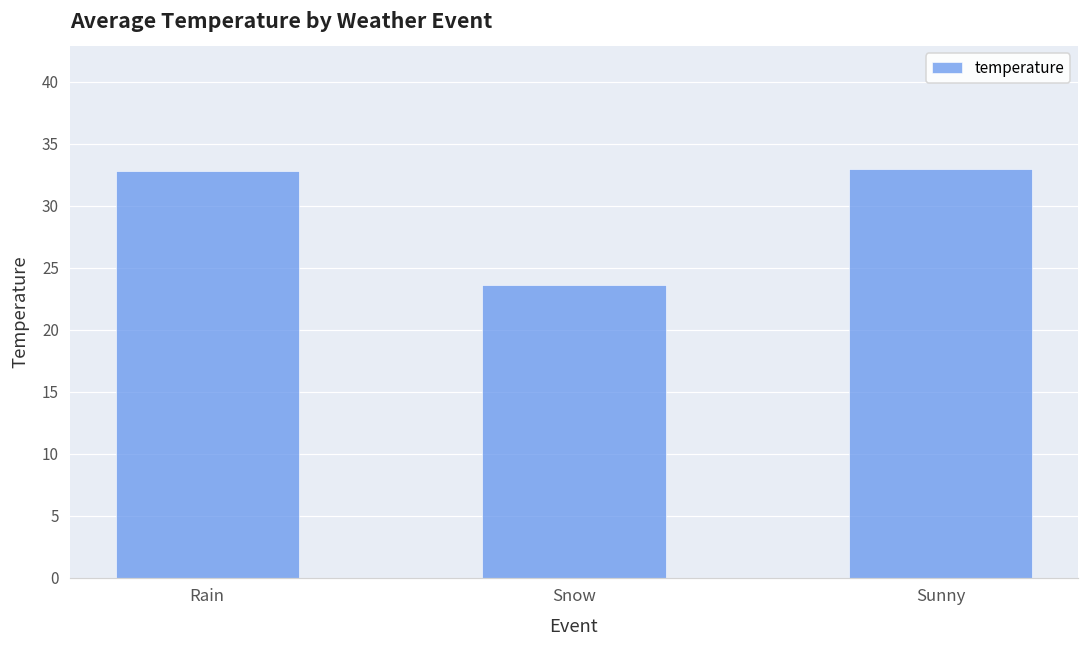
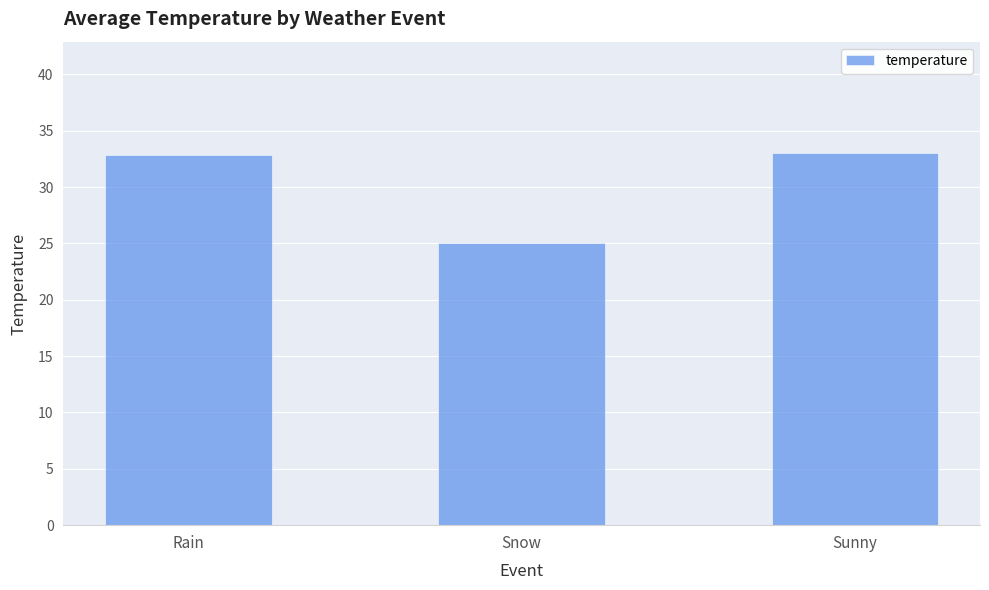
Snow: 23.6 -> 25.0
